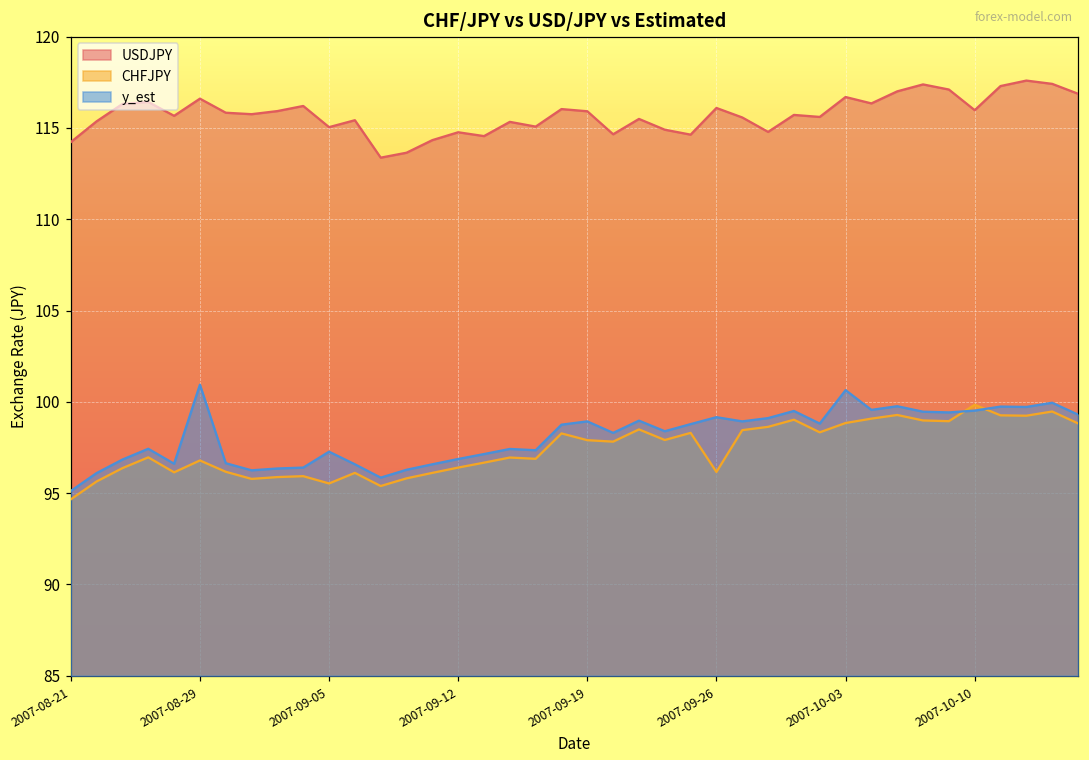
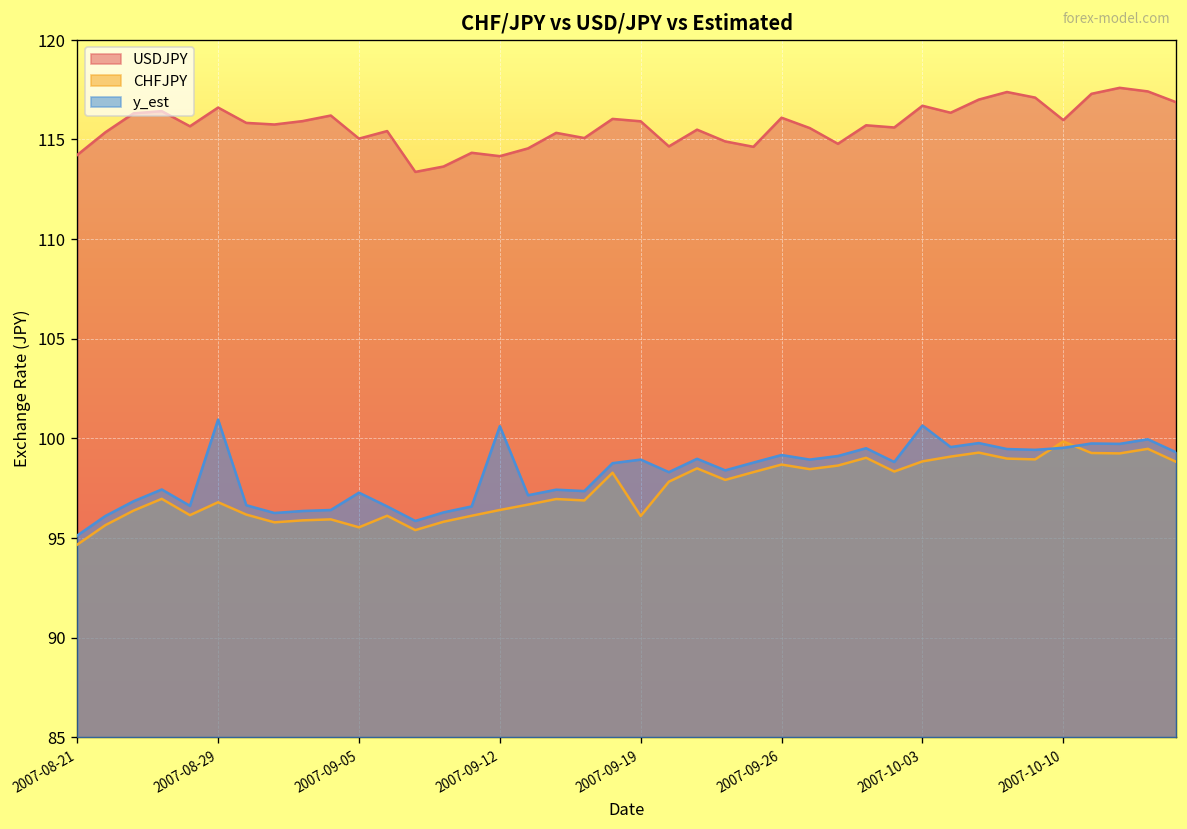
USDJPY, 2007-09-12: 114.8 -> 114.2
y_est, 2007-09-12: 96.9 -> 100.6
CHFJPY, 2007-09-19: 97.9 -> 96.1
CHFJPY, 2007-09-26: 96.2 -> 98.7
